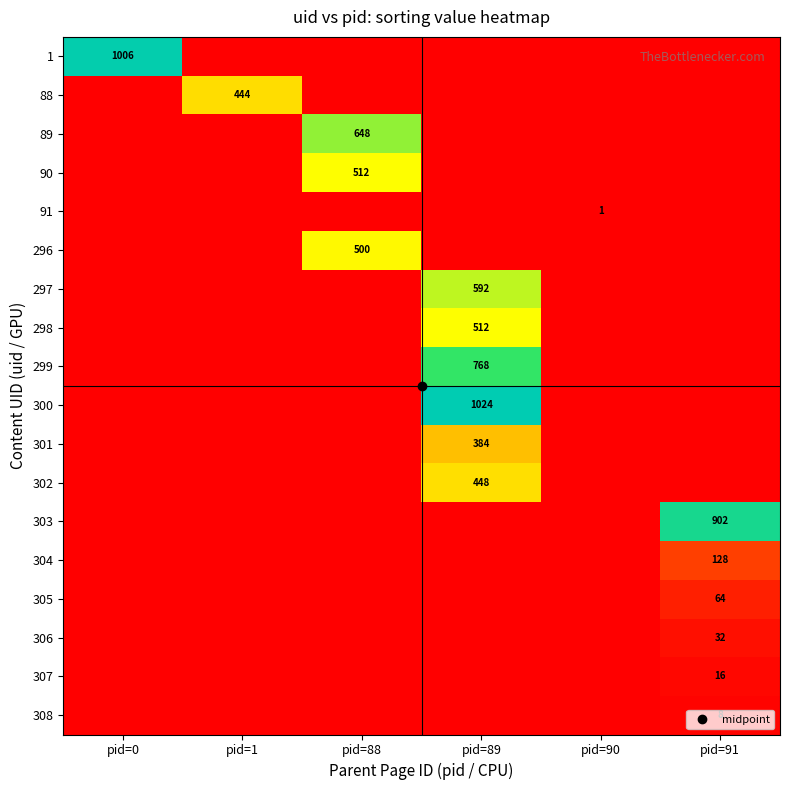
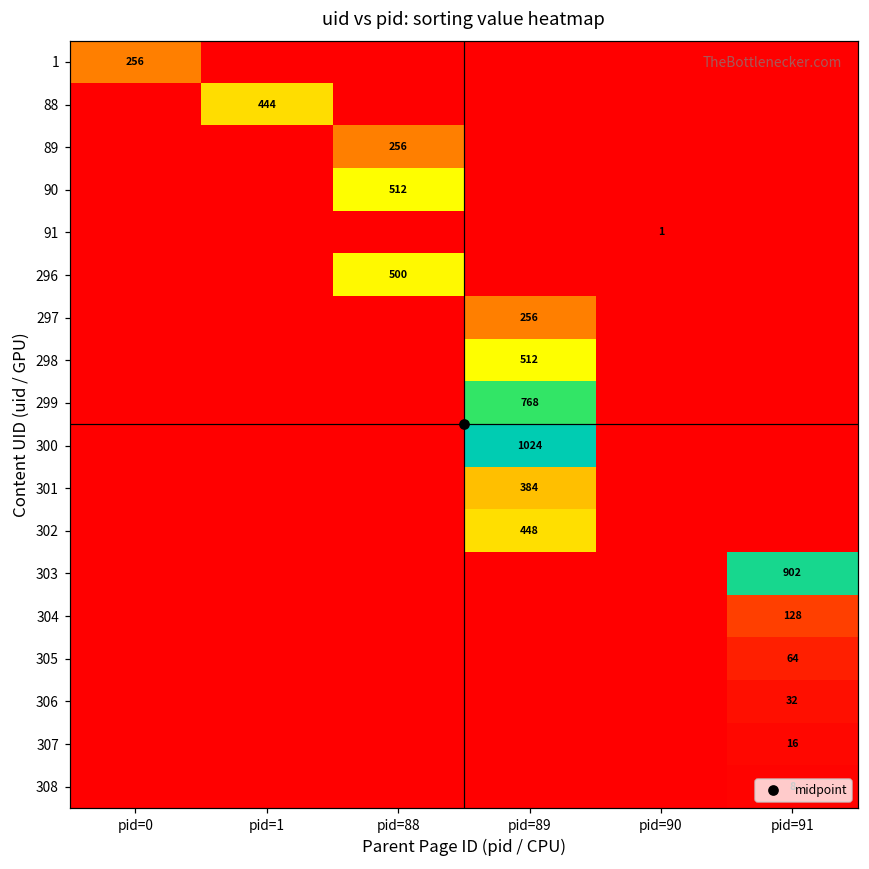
1, pid=0: 1006 -> 256
89, pid=88: 648 -> 256
297, pid=89: 592 -> 256
